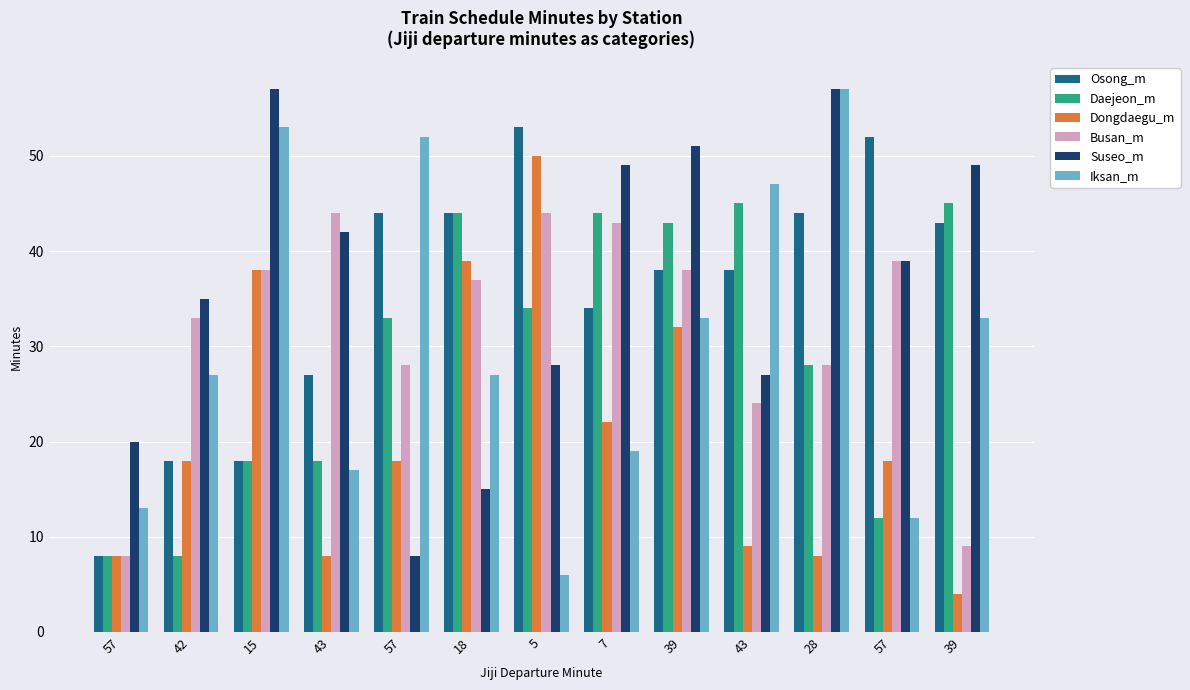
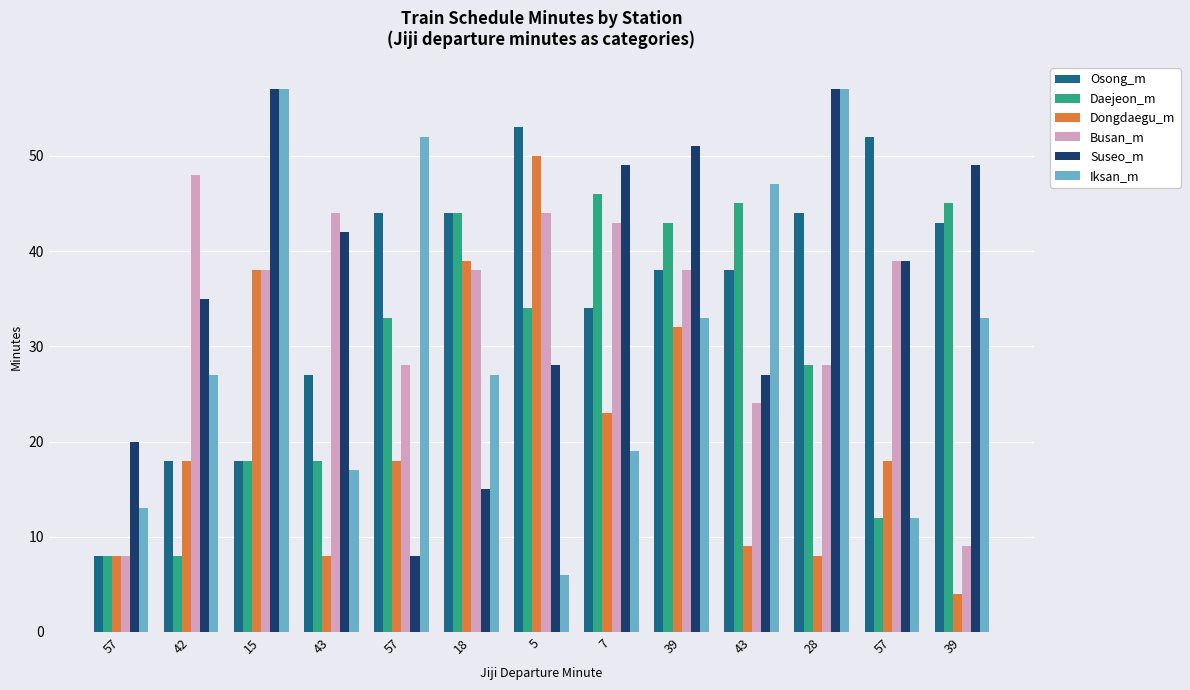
Busan_m, 42: 33 -> 48
Iksan_m, 15: 53 -> 57
Busan_m, 18: 37 -> 38
Daejeon_m, 7: 44 -> 46
Dongdaegu_m, 7: 22 -> 23
